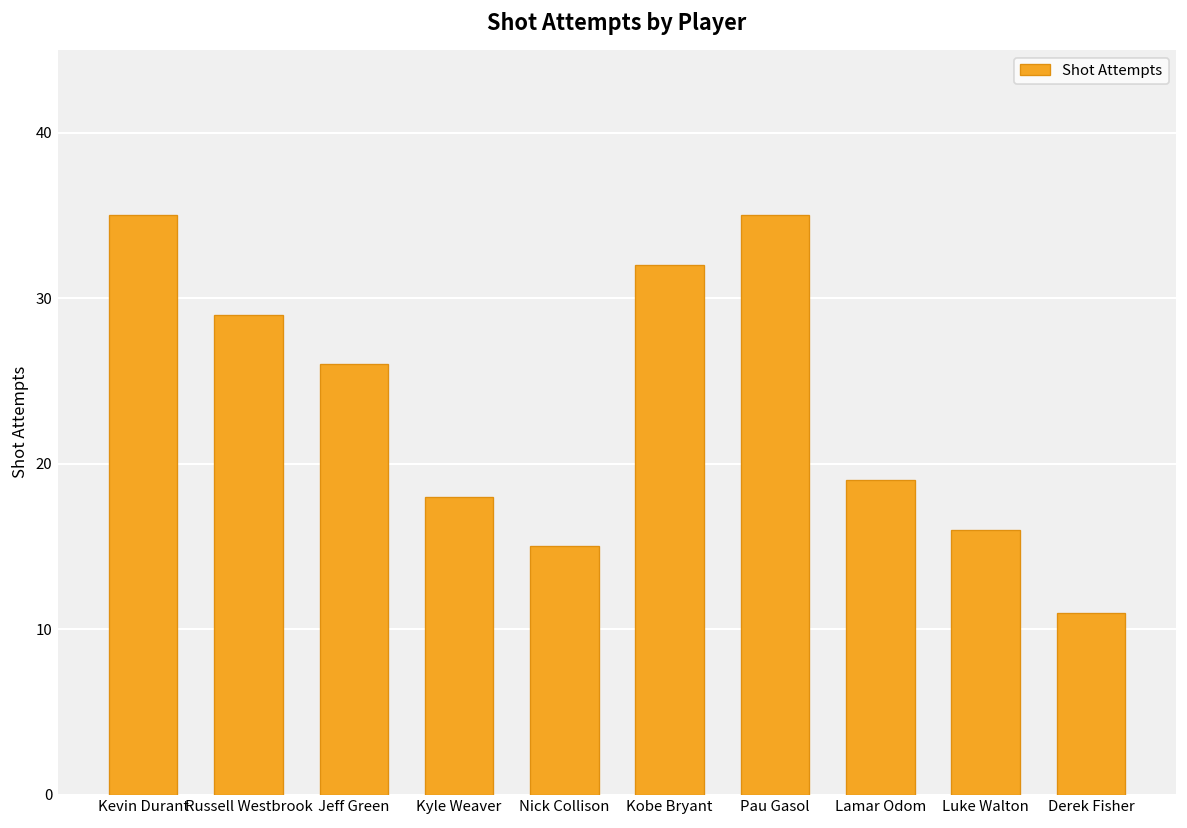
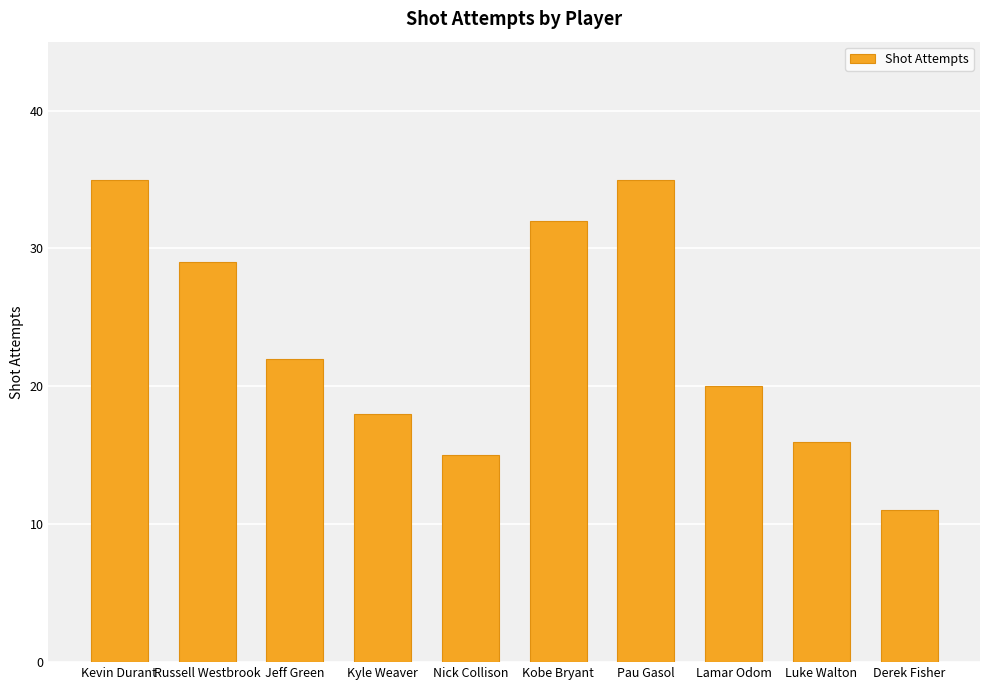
Jeff Green: 26 -> 22
Lamar Odom: 19 -> 20
